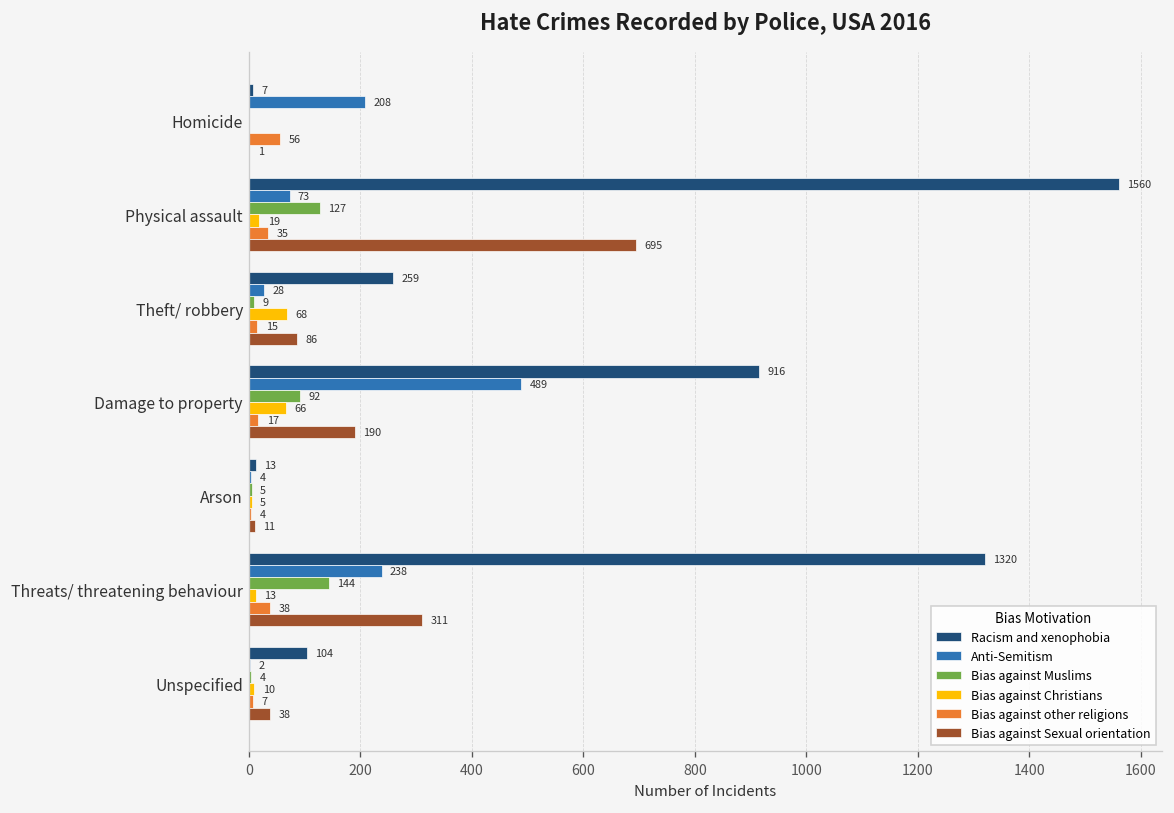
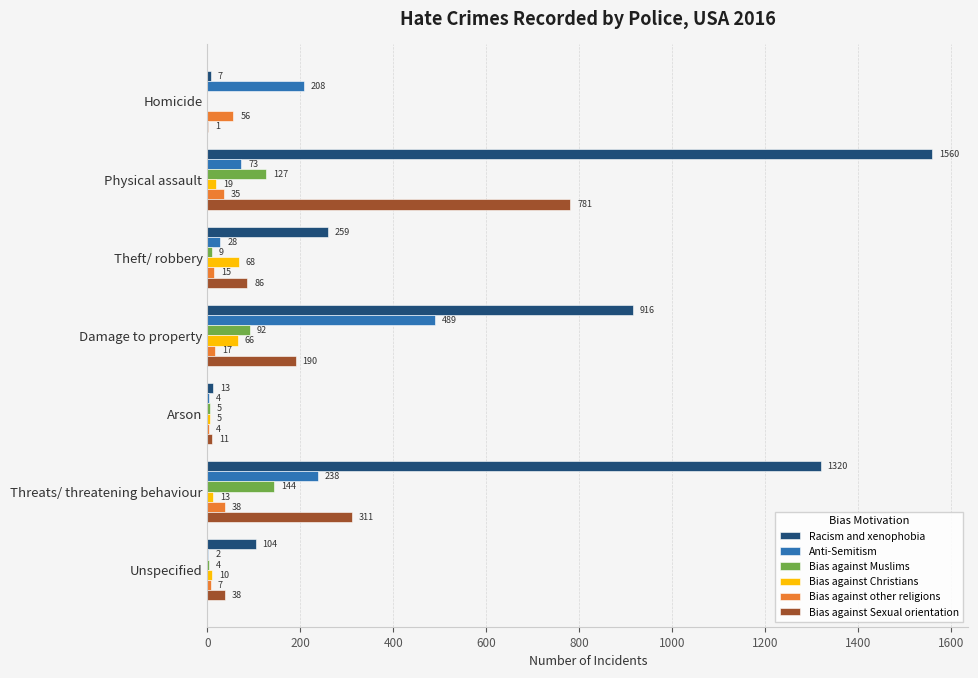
Bias against Sexual orientation, Physical assault: 695 -> 781
